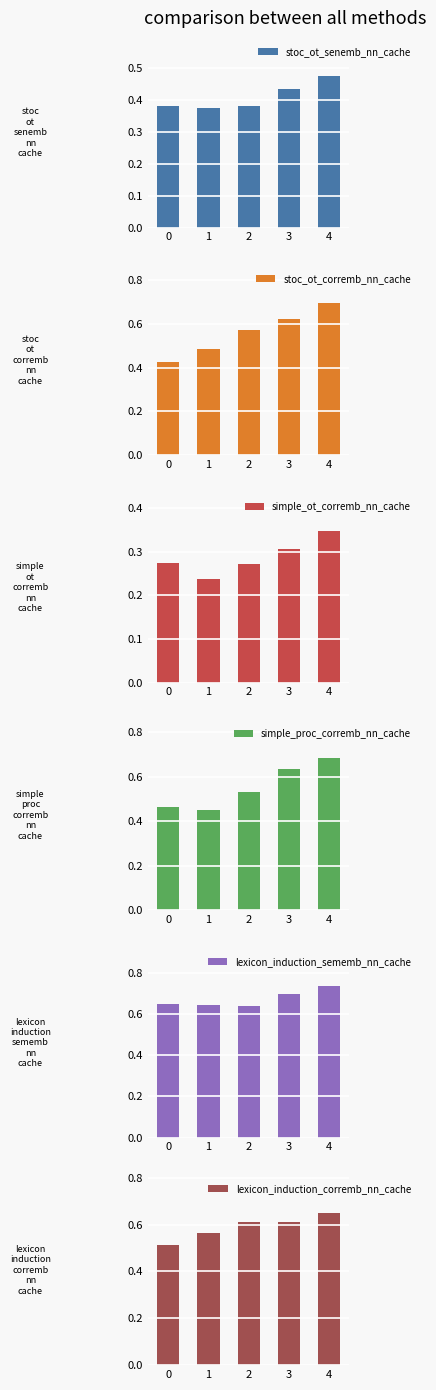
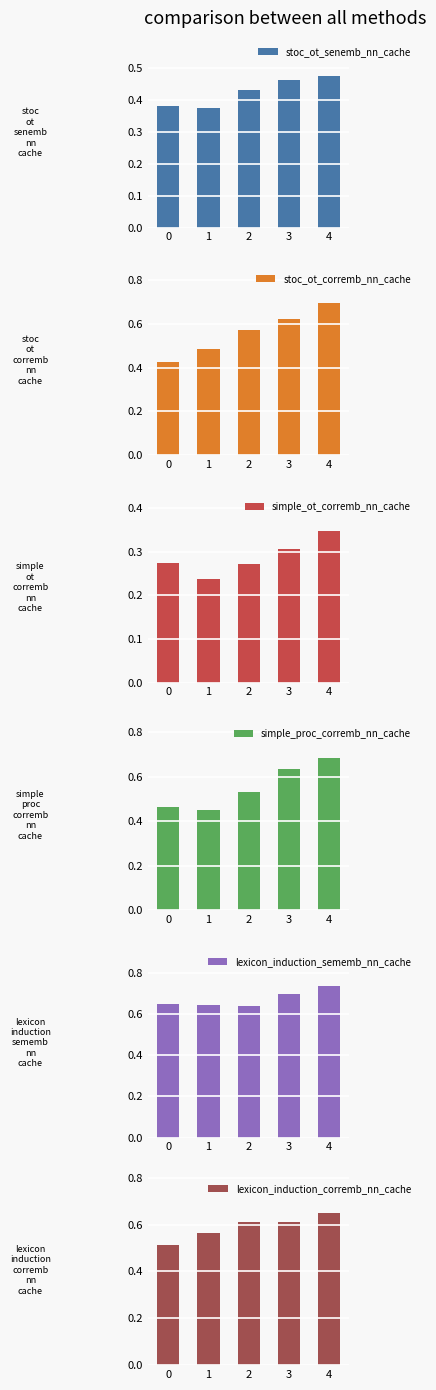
comparison between all methods, 2: 0.38 -> 0.43
comparison between all methods, 3: 0.43 -> 0.46
